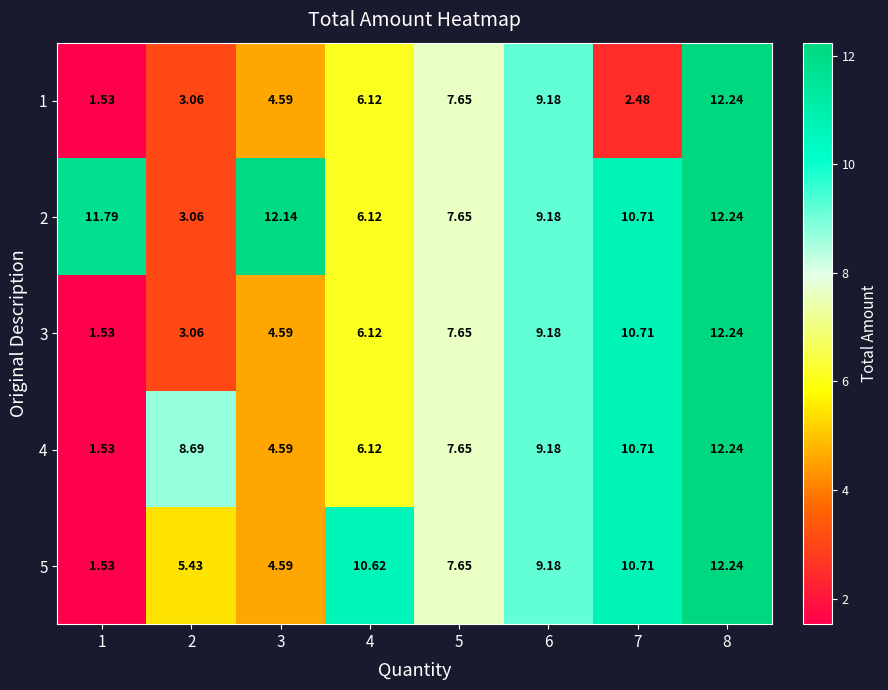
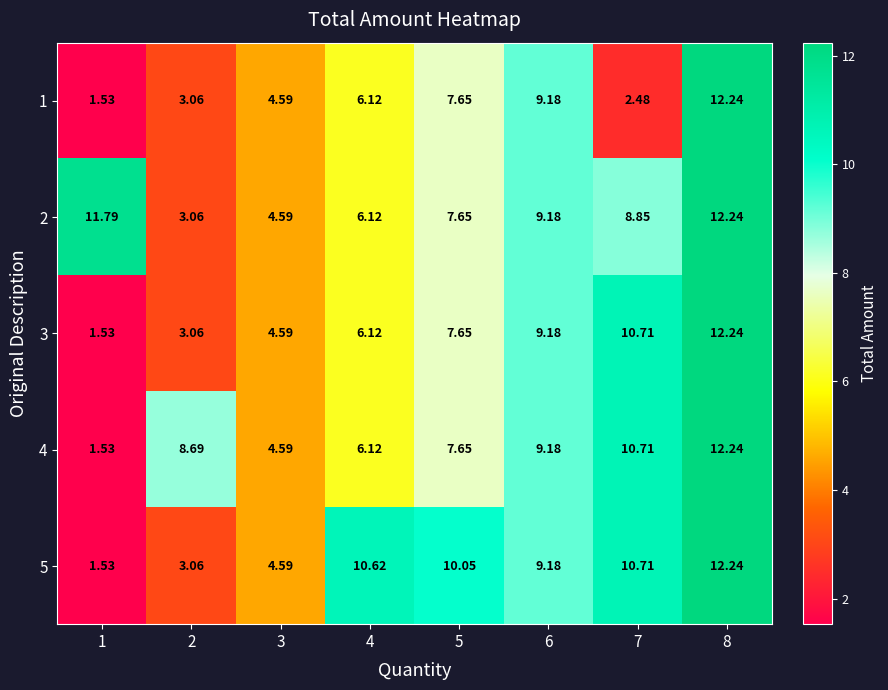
2, 3: 12.14 -> 4.59
2, 7: 10.71 -> 8.85
5, 2: 5.43 -> 3.06
5, 5: 7.65 -> 10.05
